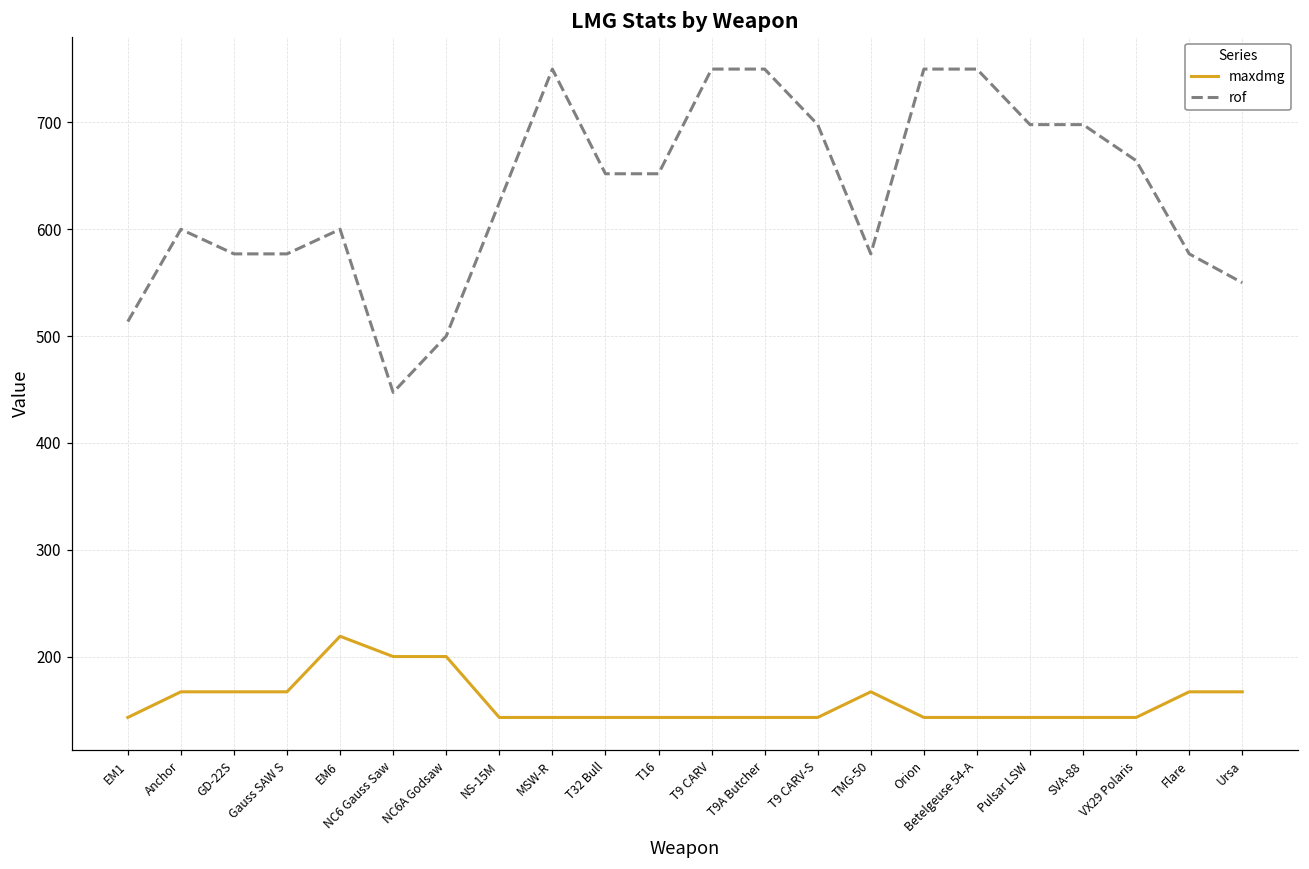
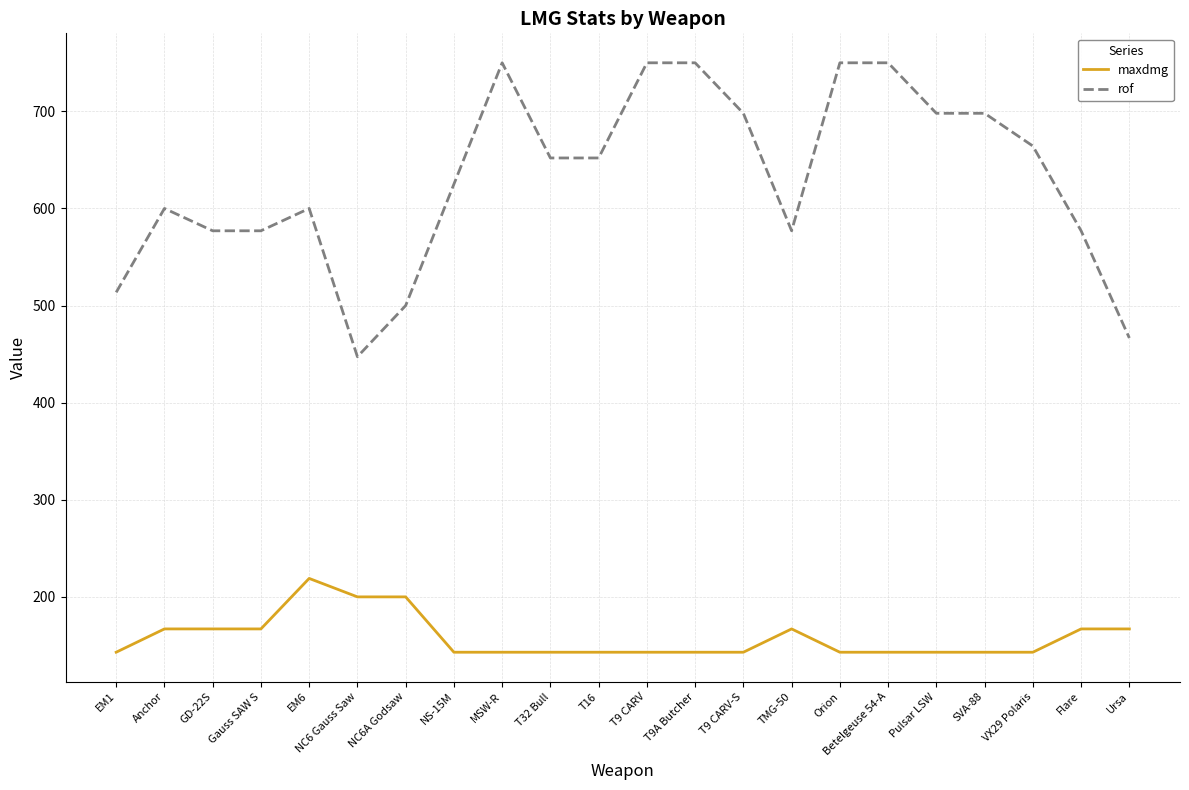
rof, Ursa: 550 -> 470
